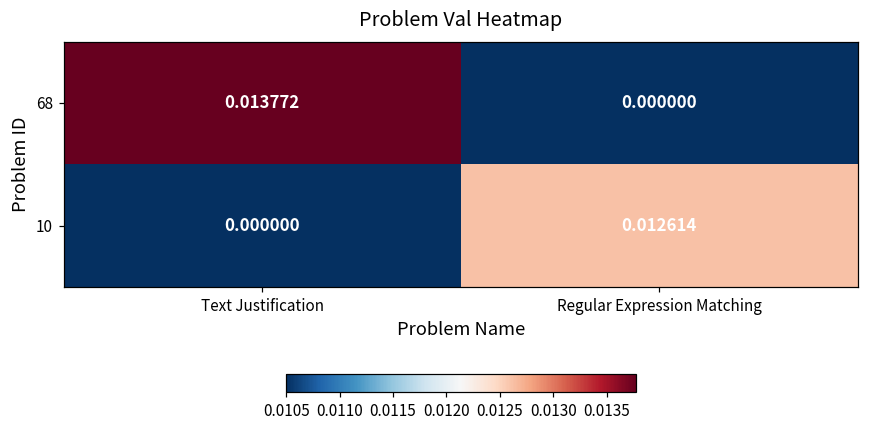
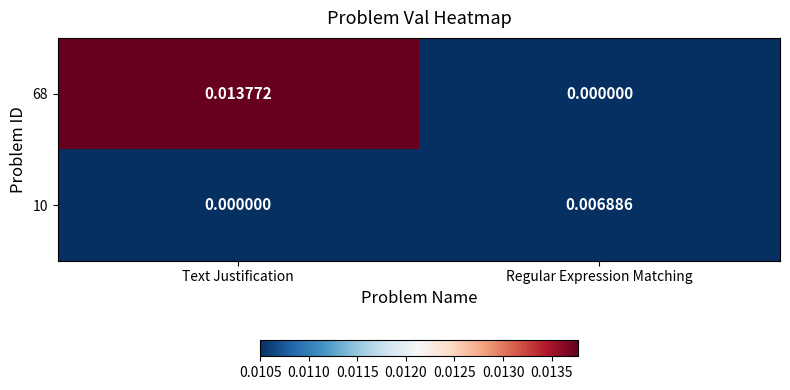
10, Regular Expression Matching: 0.012614 -> 0.006886
